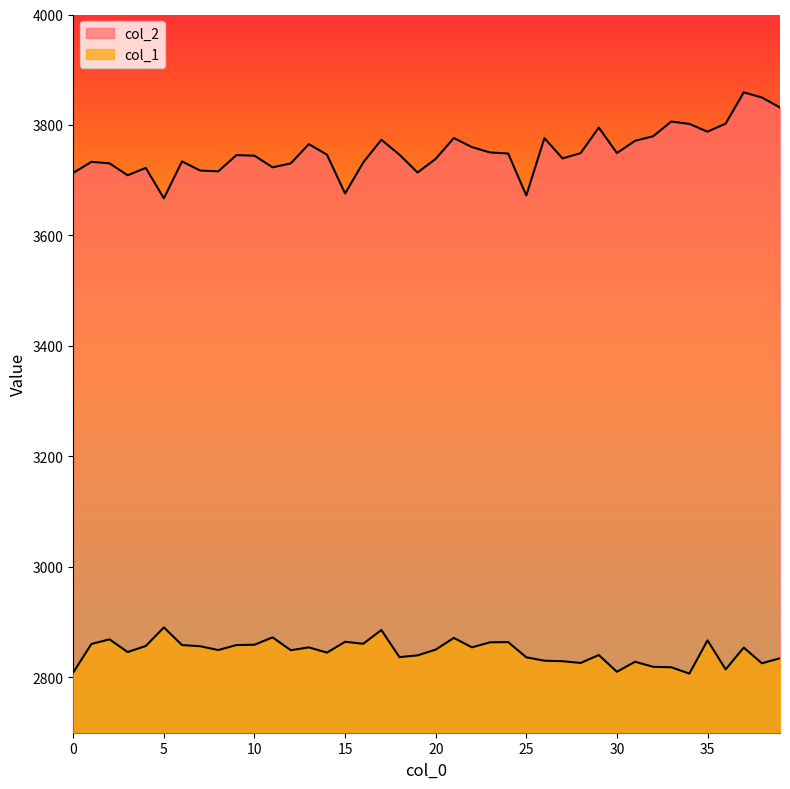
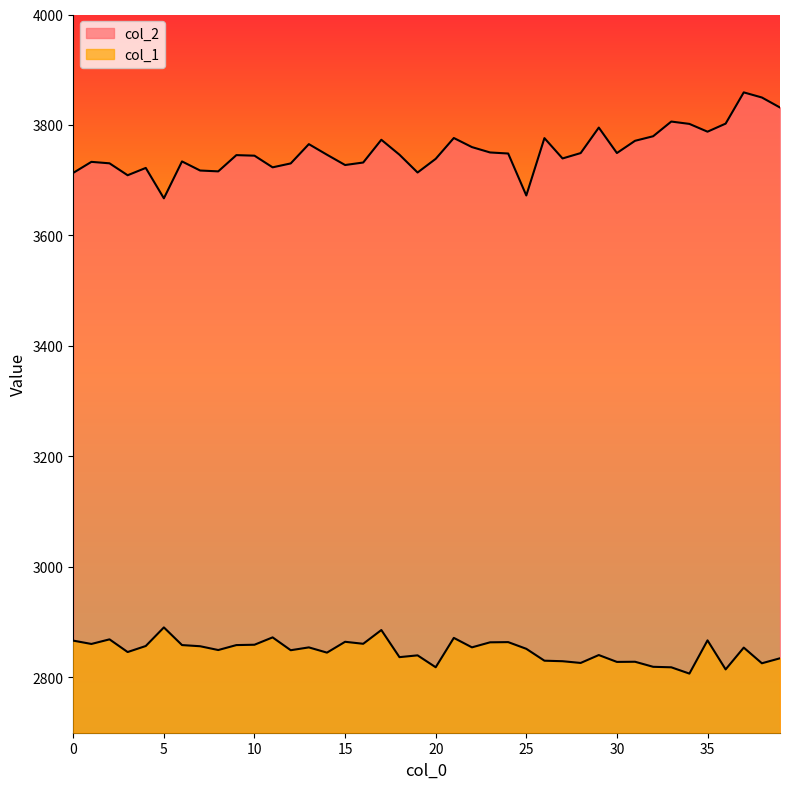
col_1, 0: 2810 -> 2870
col_2, 15: 3680 -> 3730
col_1, 20: 2850 -> 2820
col_1, 25: 2840 -> 2850
col_1, 30: 2810 -> 2830
